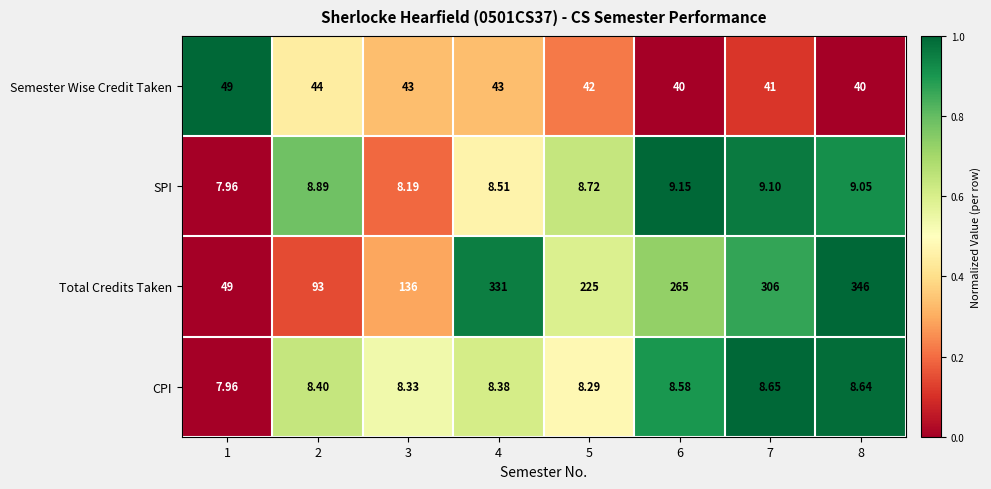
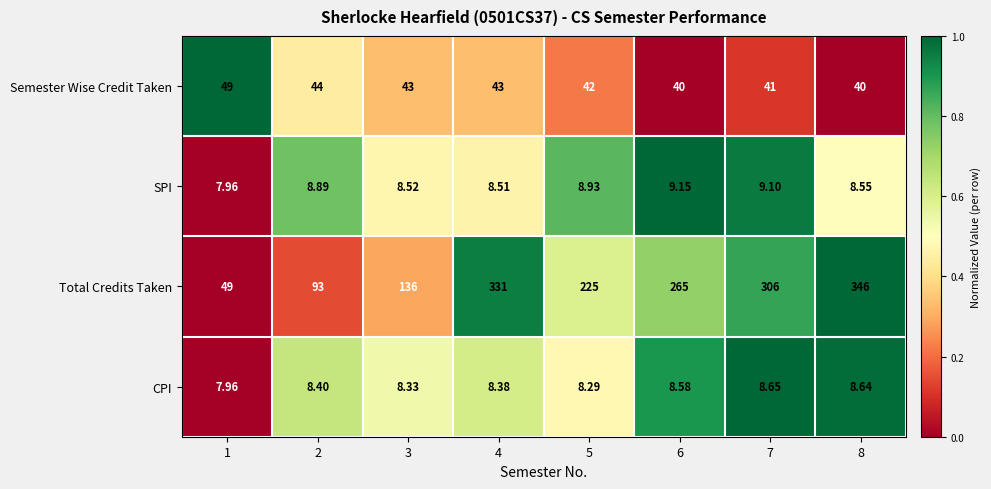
SPI, 3: 8.19 -> 8.52
SPI, 5: 8.72 -> 8.93
SPI, 8: 9.05 -> 8.55
